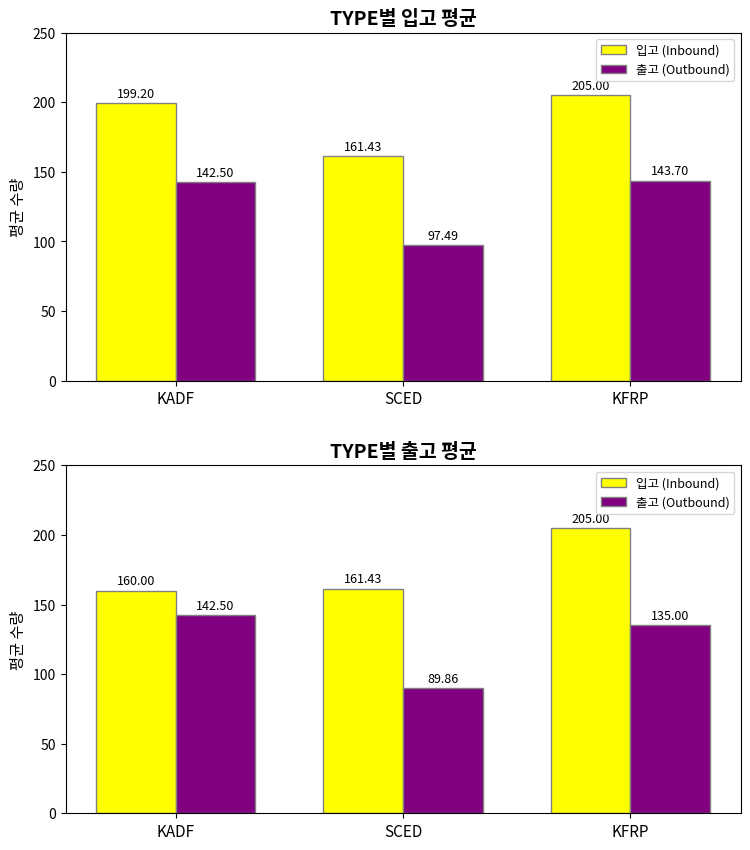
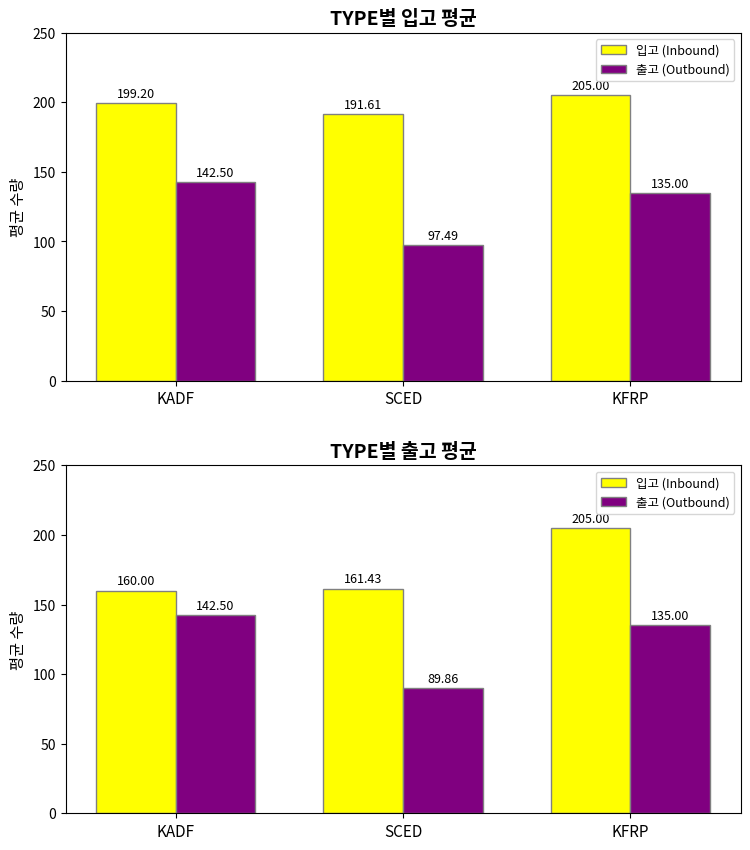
TYPE별 입고 평균, 입고 (Inbound), SCED: 161.43 -> 191.61
TYPE별 입고 평균, 출고 (Outbound), KFRP: 143.70 -> 135.00
